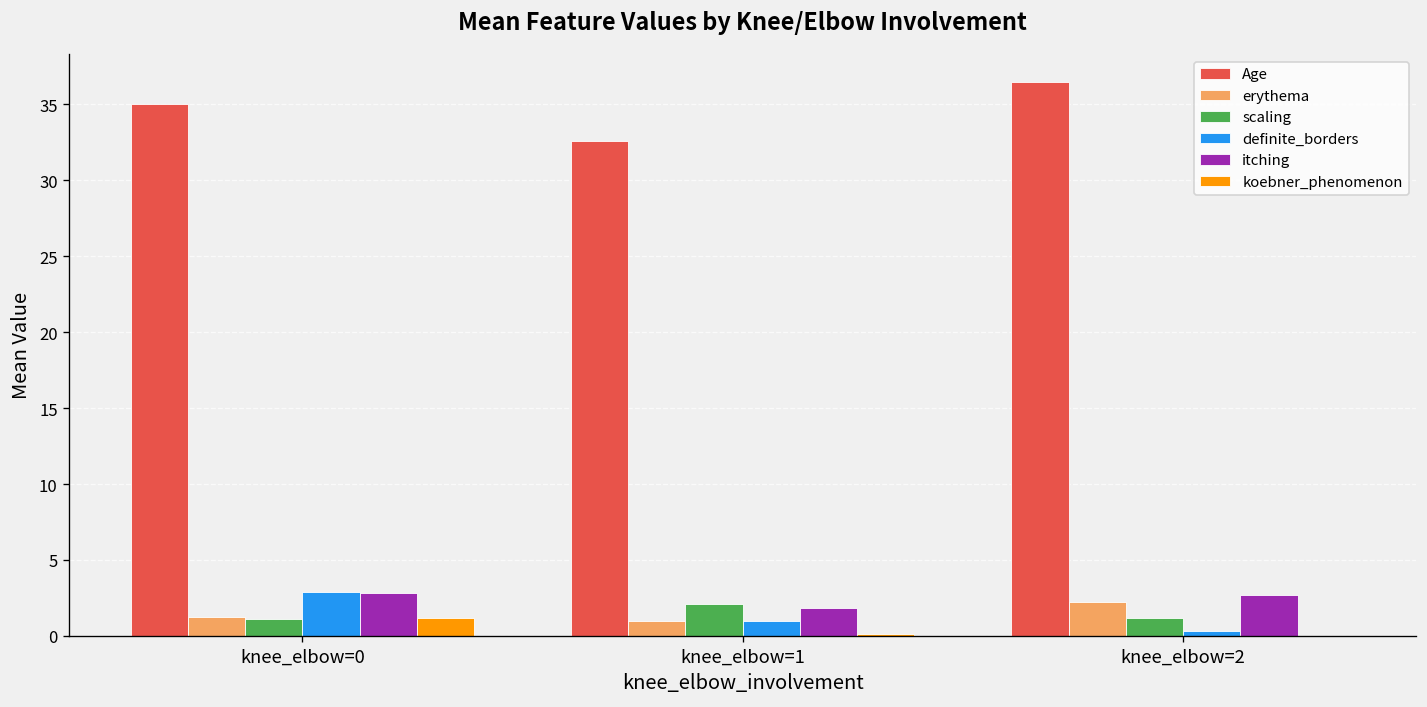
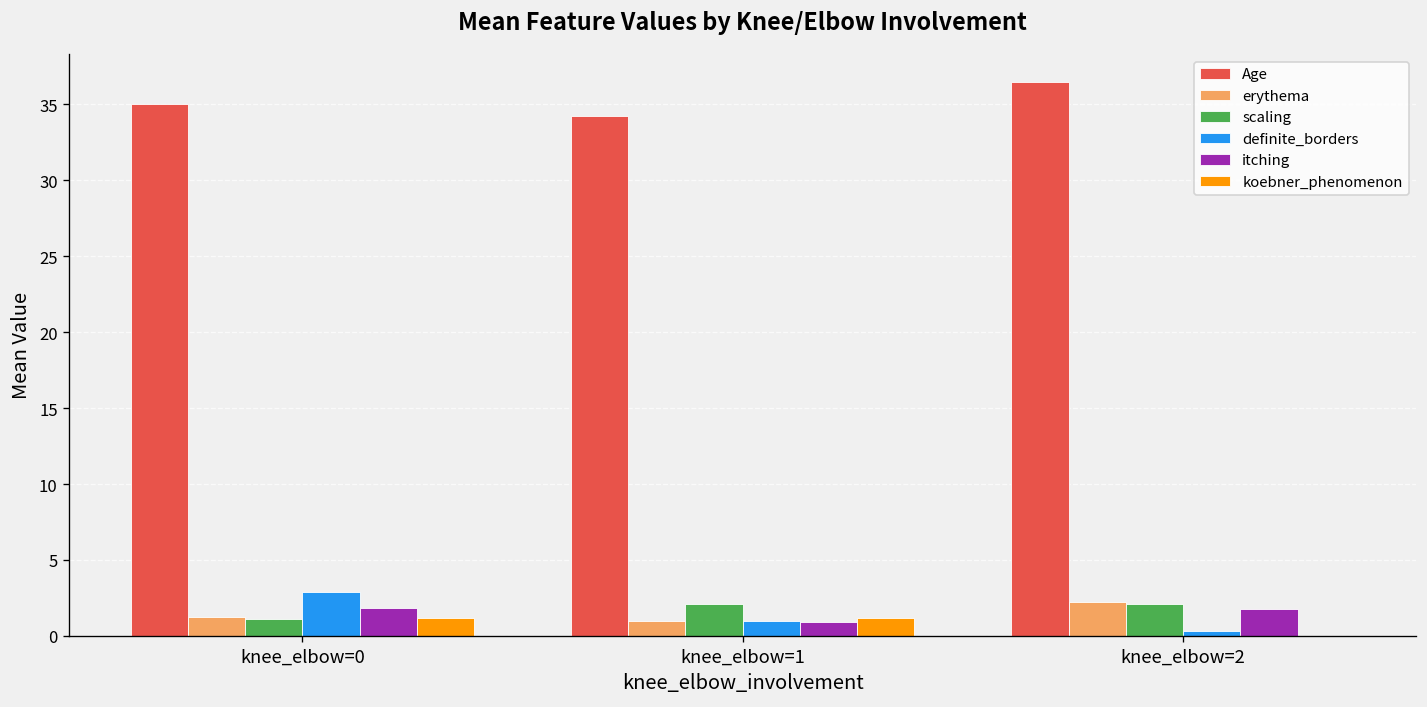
itching, knee_elbow=0: 2.9 -> 1.8
Age, knee_elbow=1: 32.6 -> 34.2
itching, knee_elbow=1: 1.9 -> 0.9
koebner_phenomenon, knee_elbow=1: 0.1 -> 1.2
scaling, knee_elbow=2: 1.2 -> 2.1
itching, knee_elbow=2: 2.7 -> 1.8
